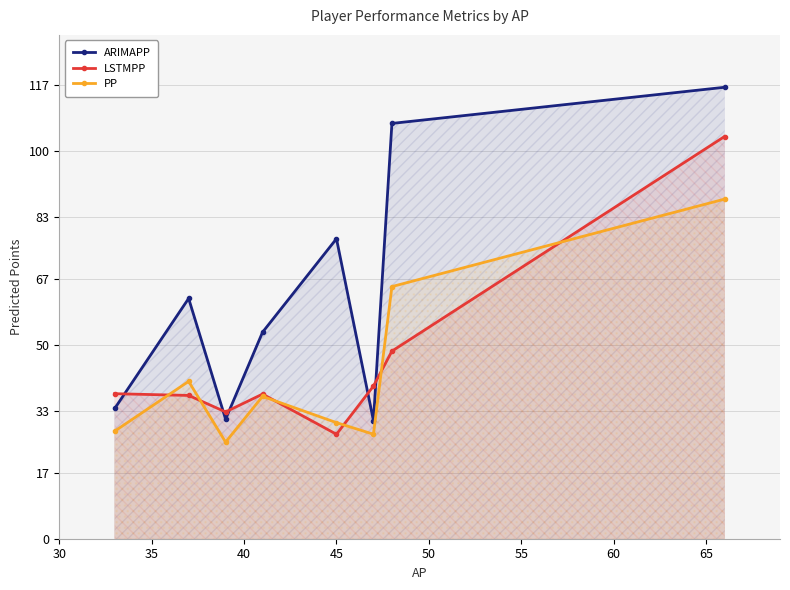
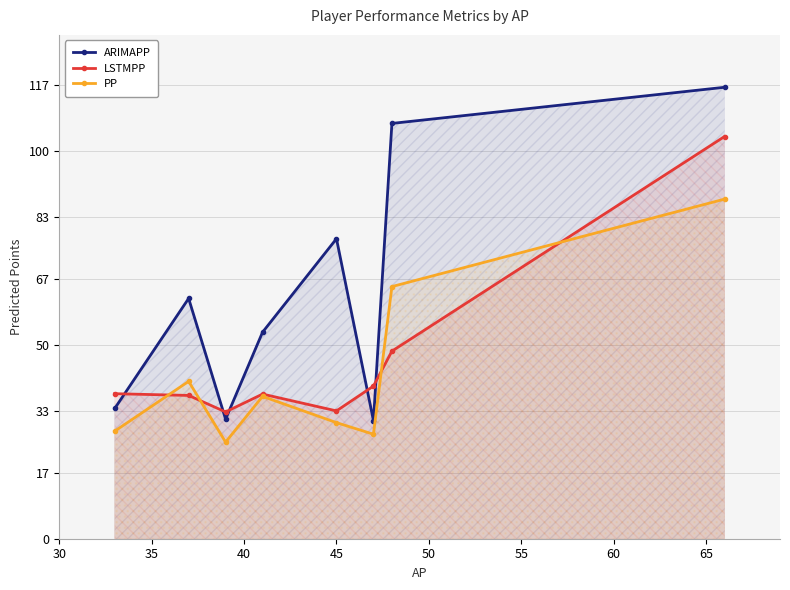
LSTMPP, 45: 27 -> 33
